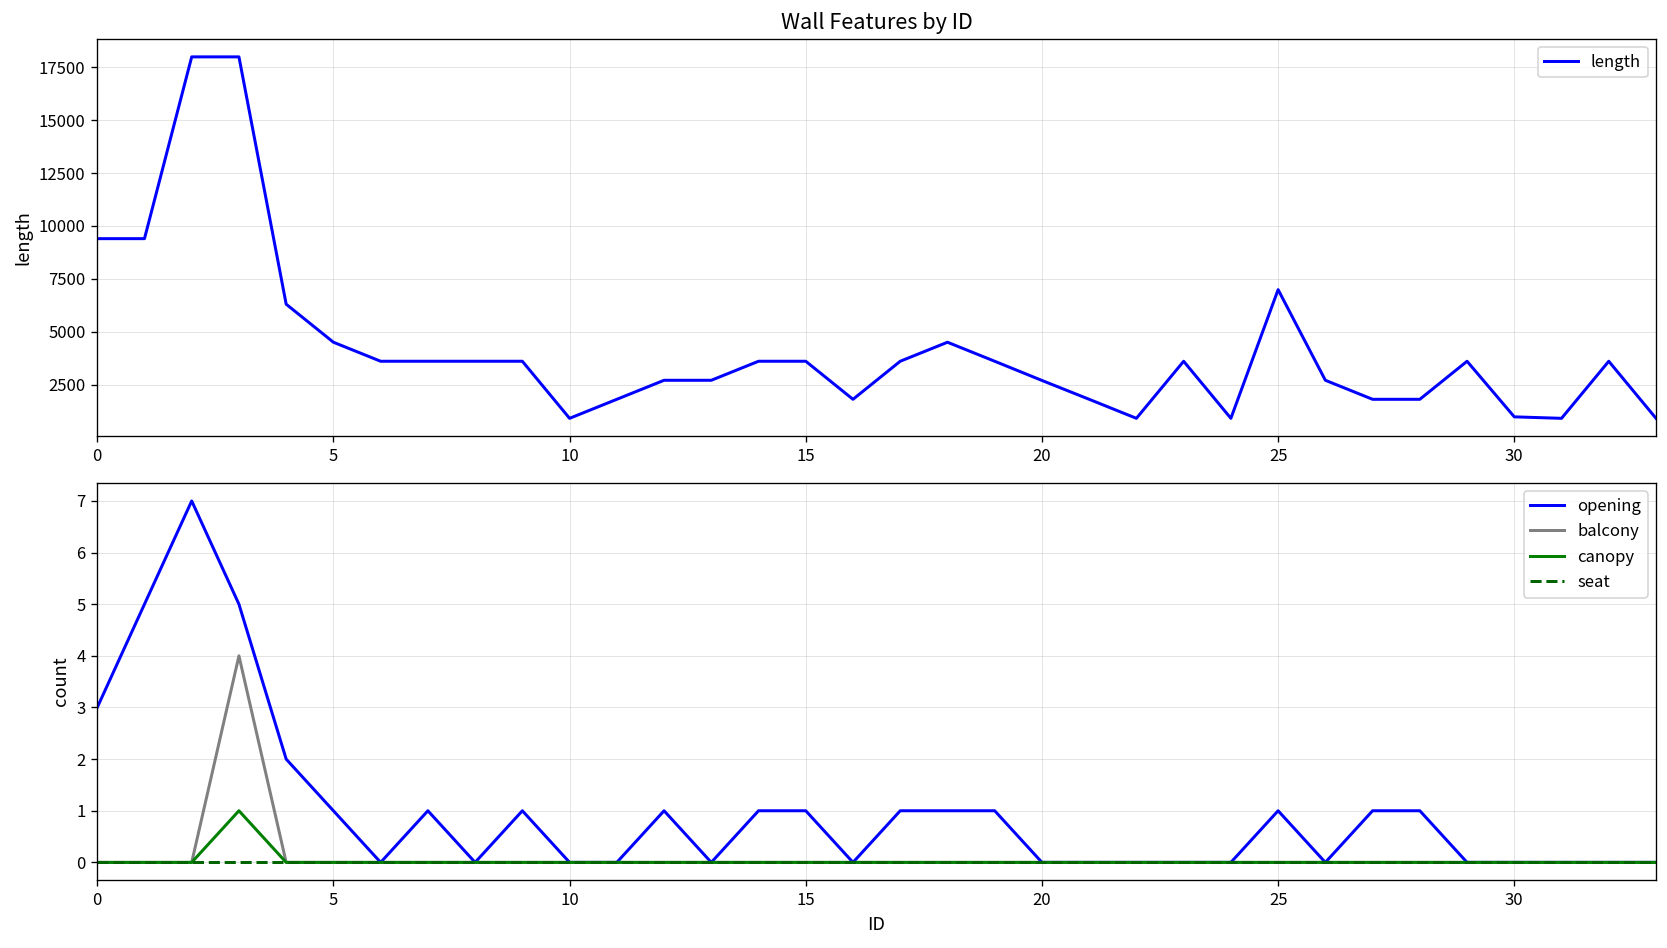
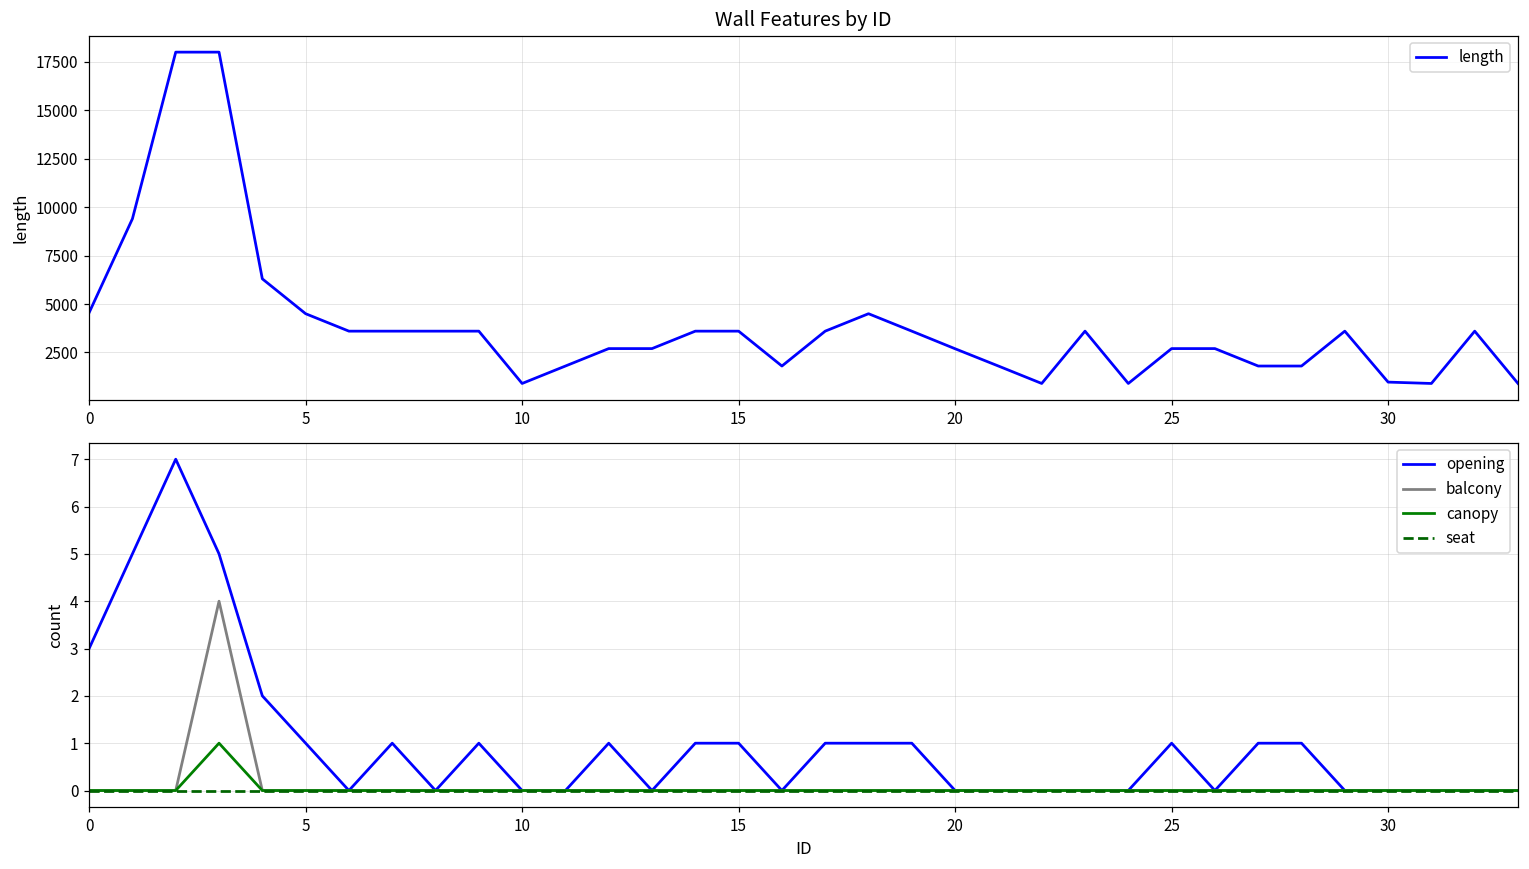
Wall Features by ID, 0: 9400 -> 4600
Wall Features by ID, 25: 7000 -> 2700
